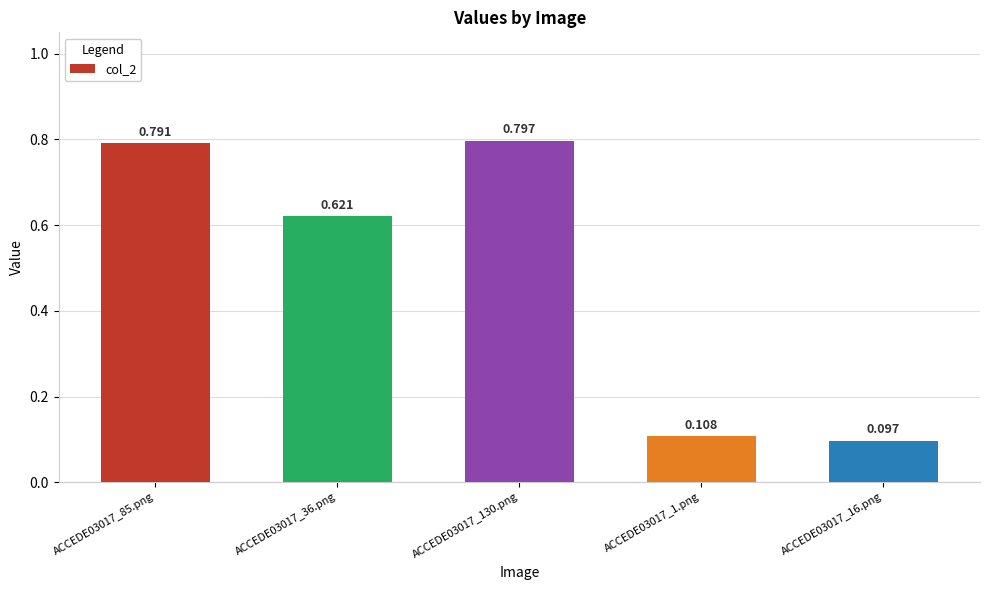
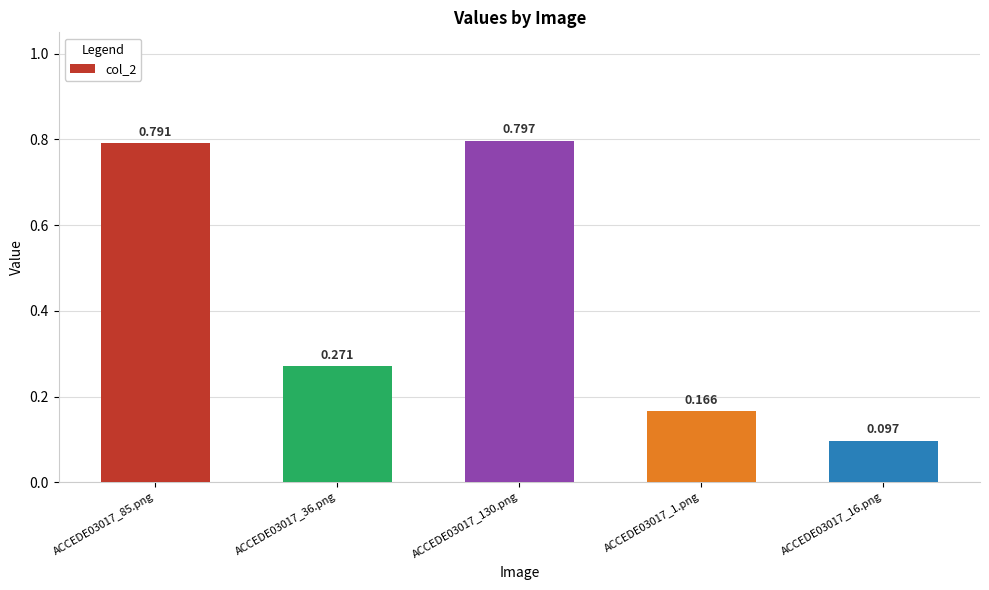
ACCEDE03017_36.png: 0.621 -> 0.271
ACCEDE03017_1.png: 0.108 -> 0.166
